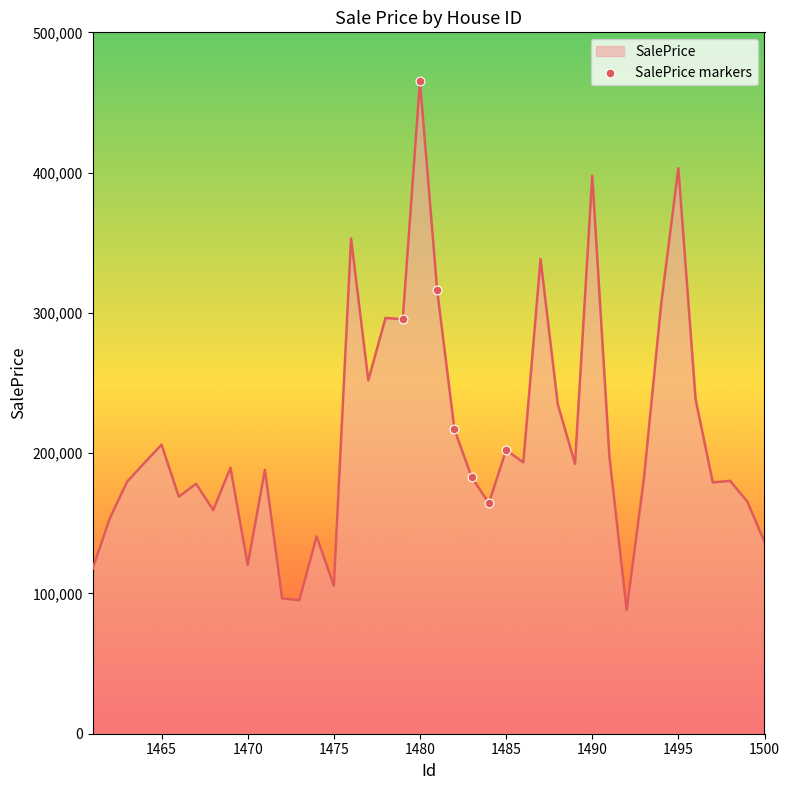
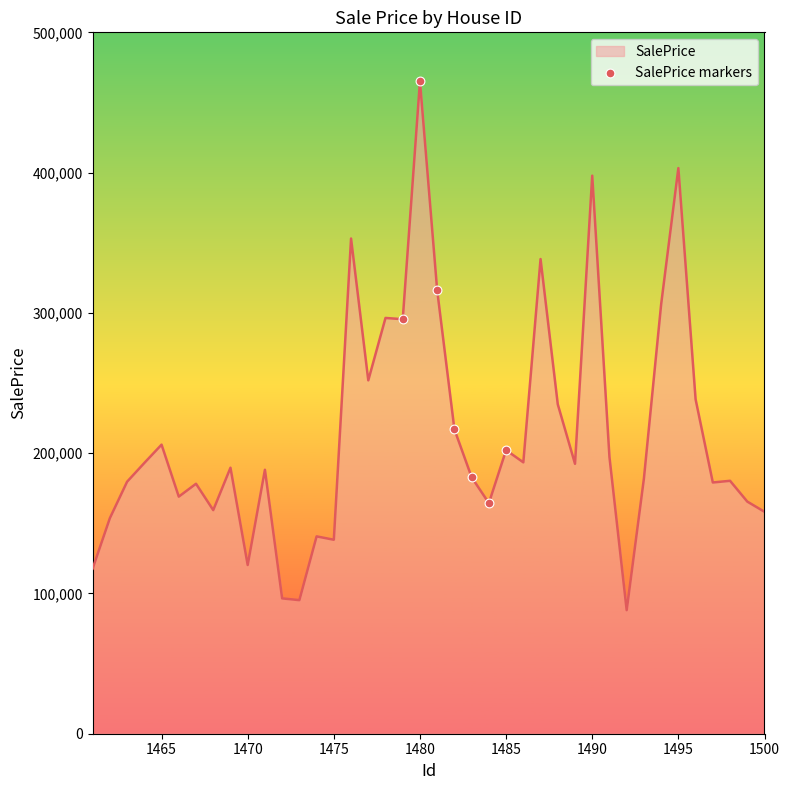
SalePrice, 1475: 106,000 -> 138,000
SalePrice, 1500: 137,000 -> 158,000
